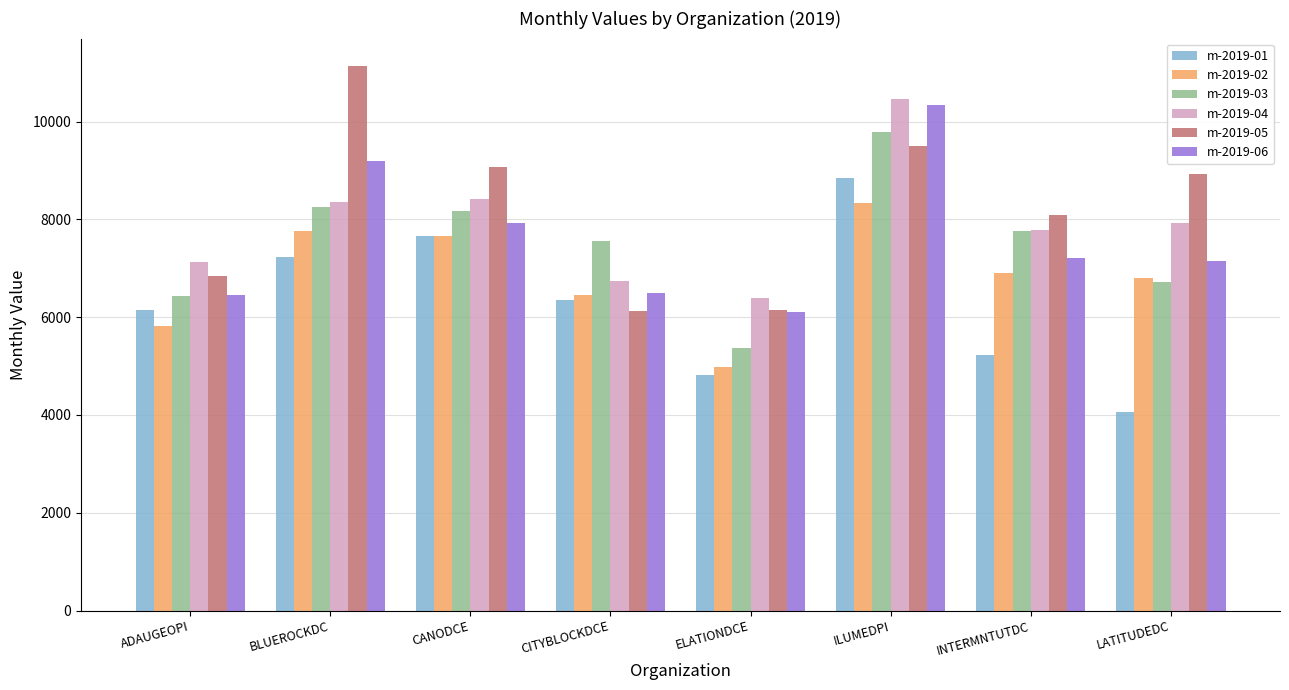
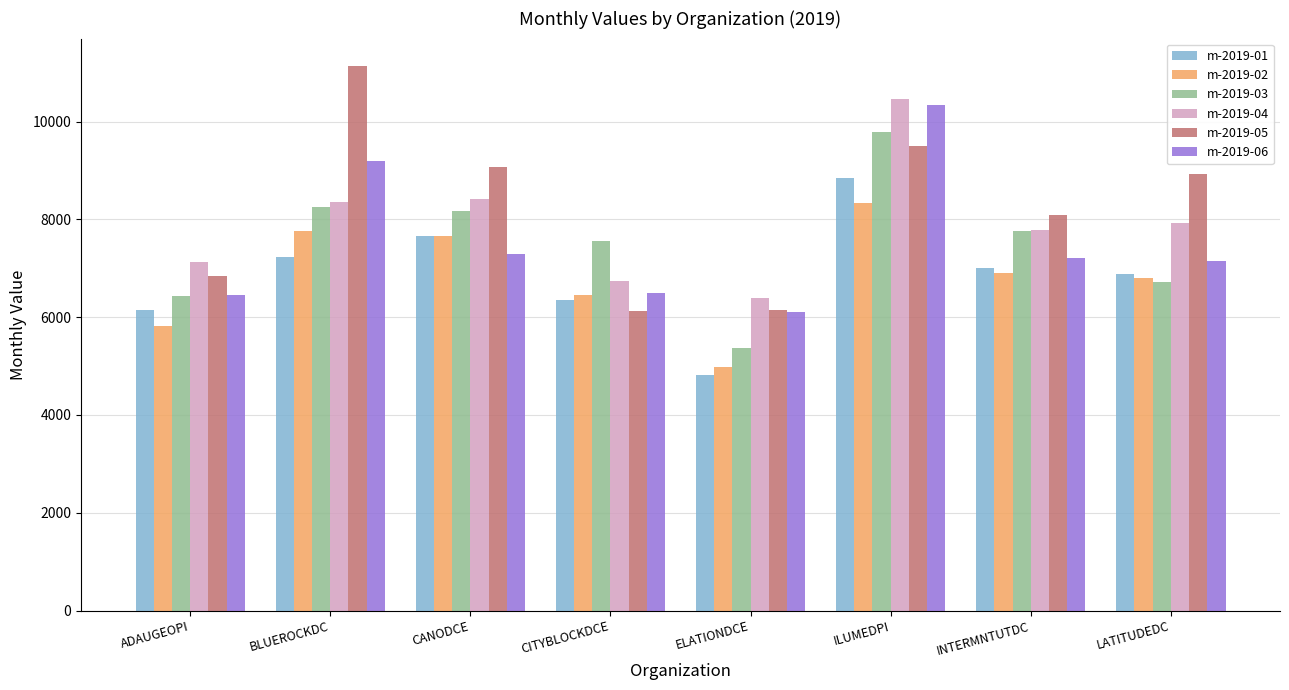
m-2019-06, CANODCE: 7900 -> 7300
m-2019-01, INTERMNTUTDC: 5200 -> 7000
m-2019-01, LATITUDEDC: 4100 -> 6900
